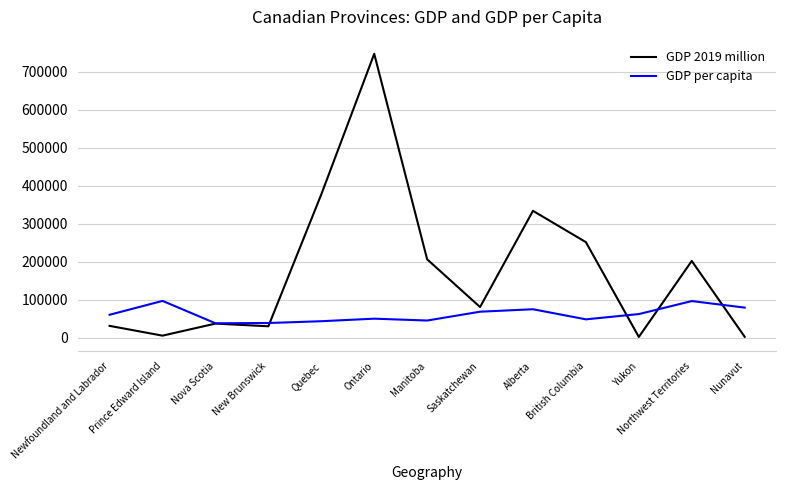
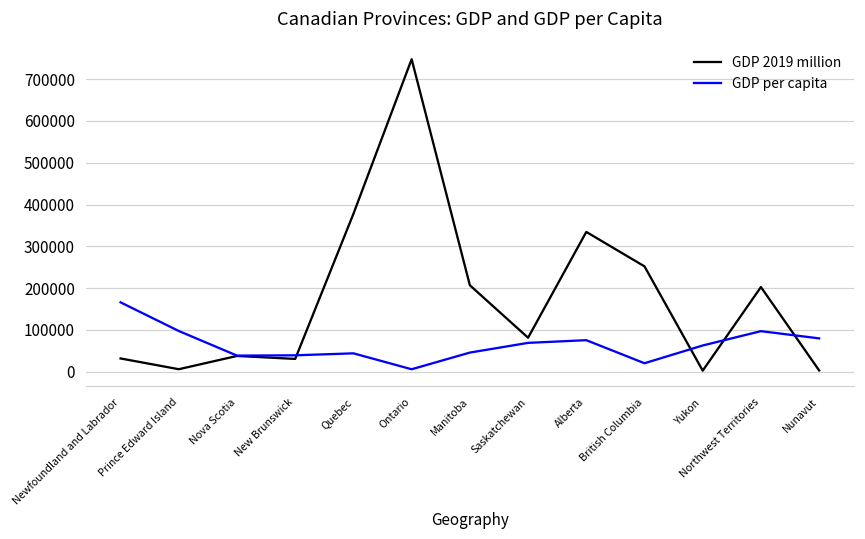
GDP per capita, Newfoundland and Labrador: 60000 -> 170000
GDP per capita, Ontario: 50000 -> 10000
GDP per capita, British Columbia: 50000 -> 20000
